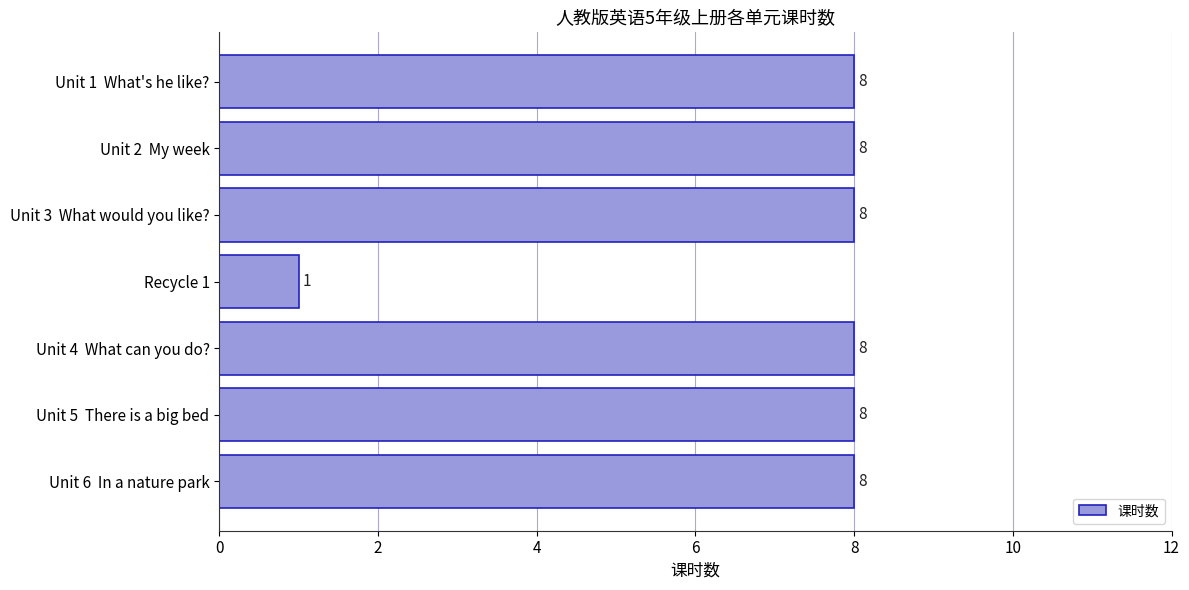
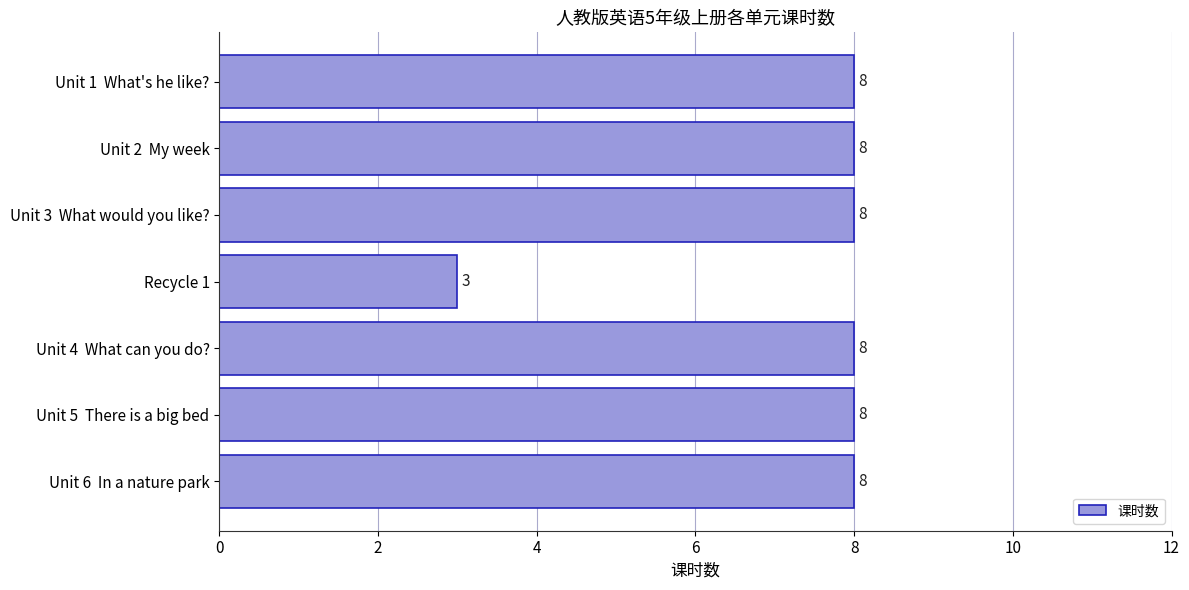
Recycle 1: 1 -> 3
